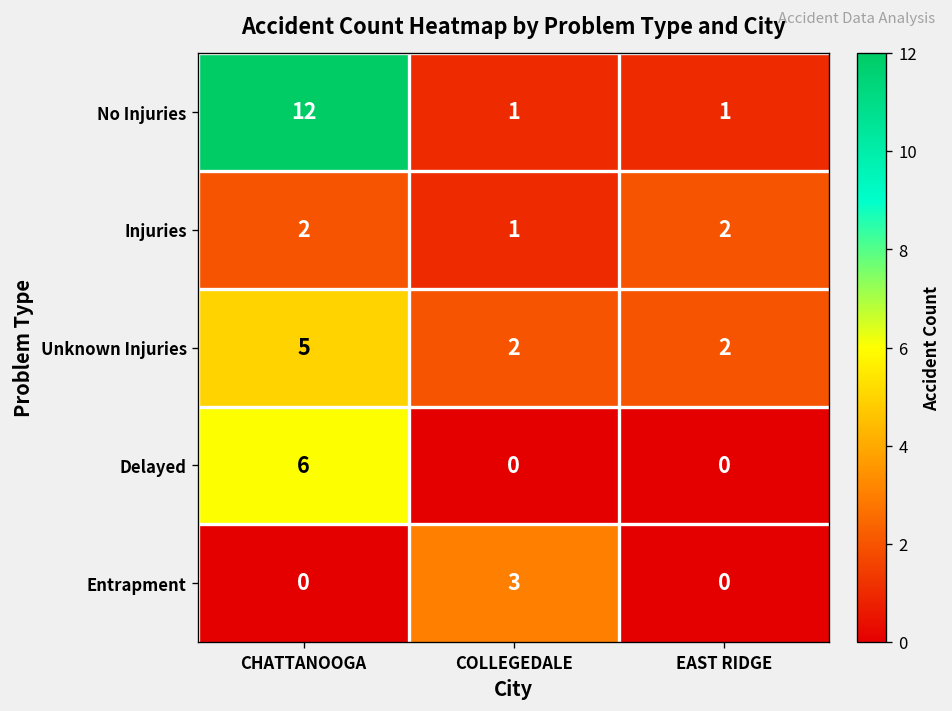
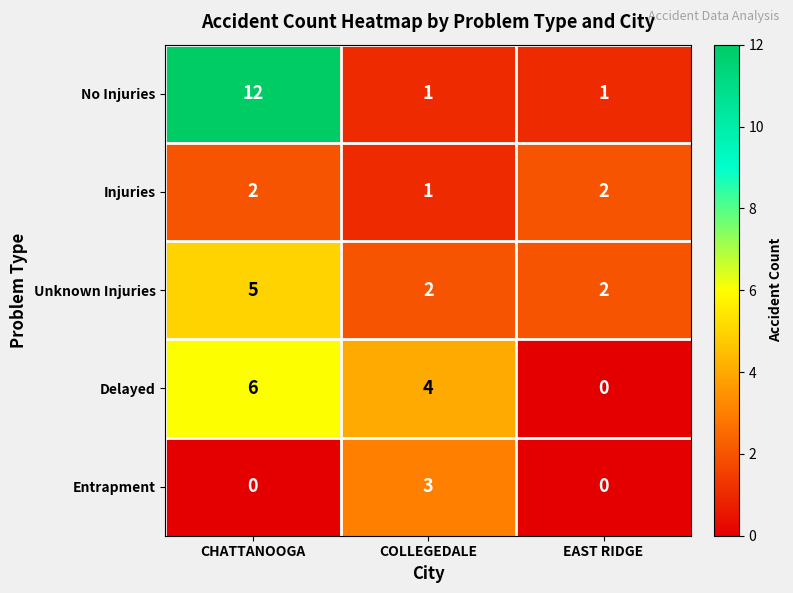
Delayed, COLLEGEDALE: 0 -> 4
